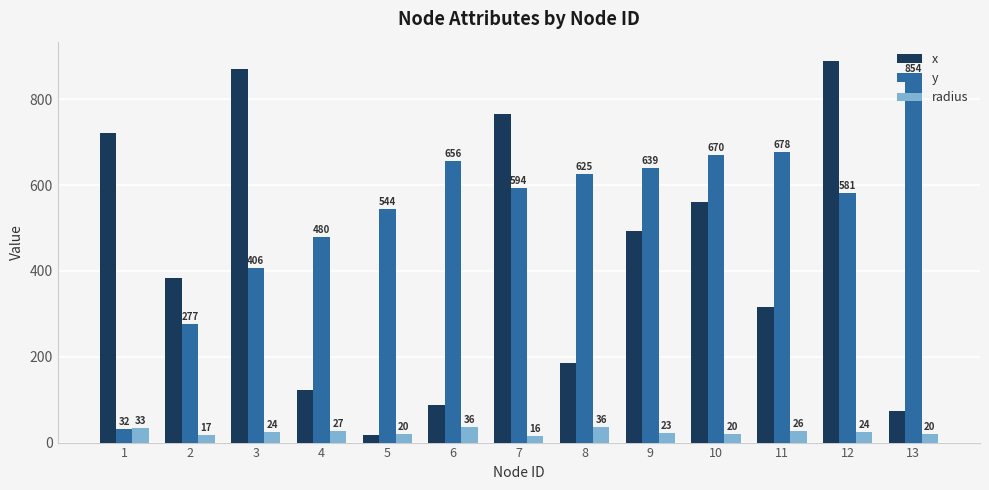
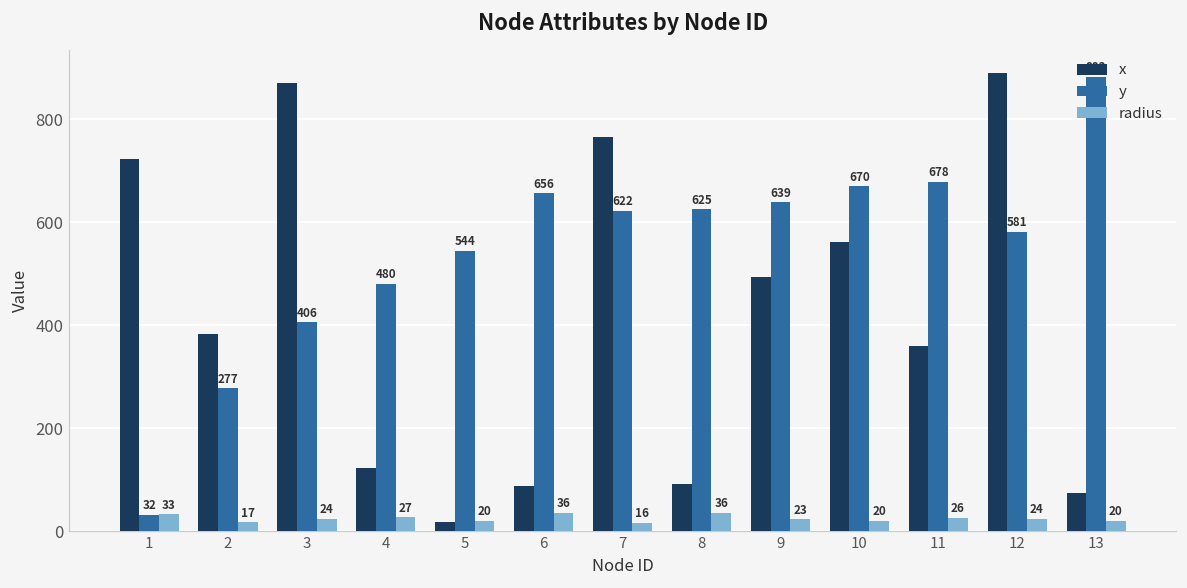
y, 7: 594 -> 622
x, 8: 190 -> 90
x, 11: 320 -> 360
y, 13: 850 -> 880
